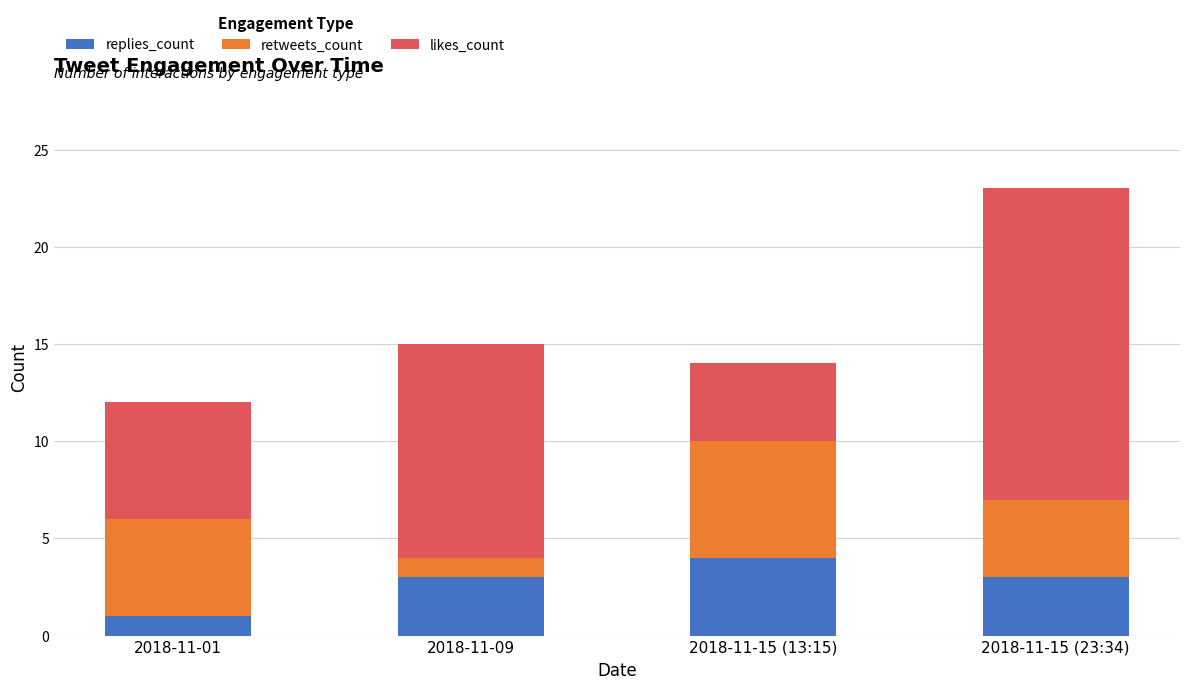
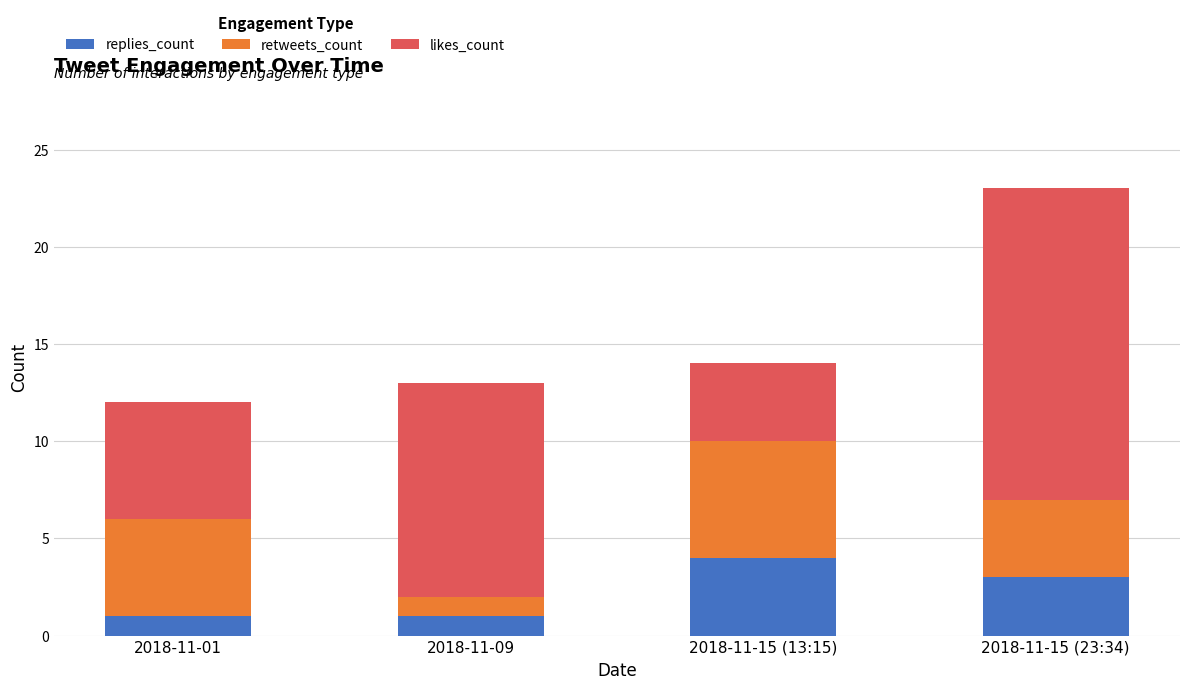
replies_count, 2018-11-09: 3 -> 1
